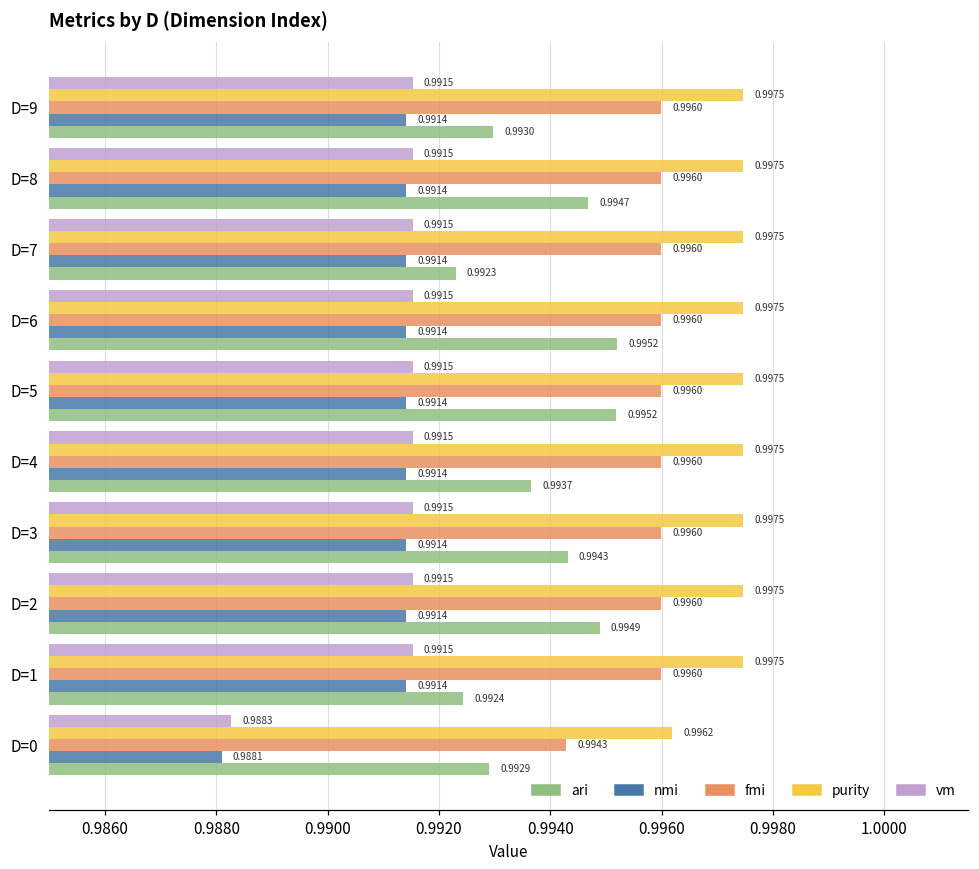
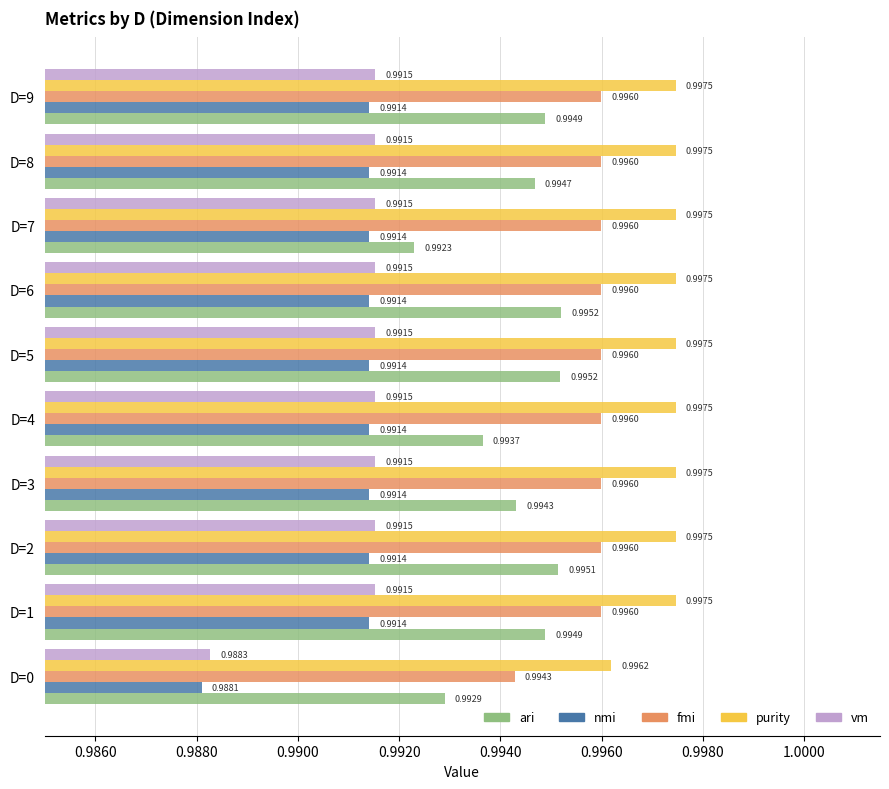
ari, D=9: 0.9930 -> 0.9949
ari, D=2: 0.9949 -> 0.9951
ari, D=1: 0.9924 -> 0.9949
